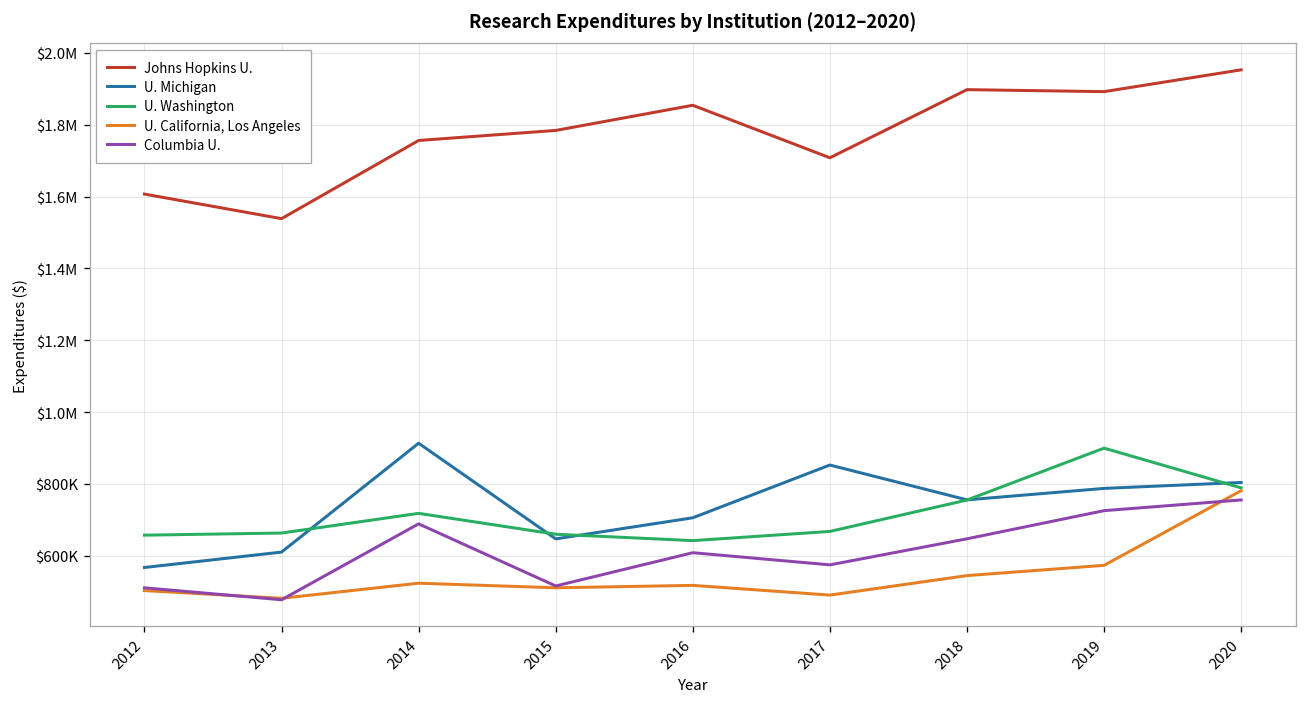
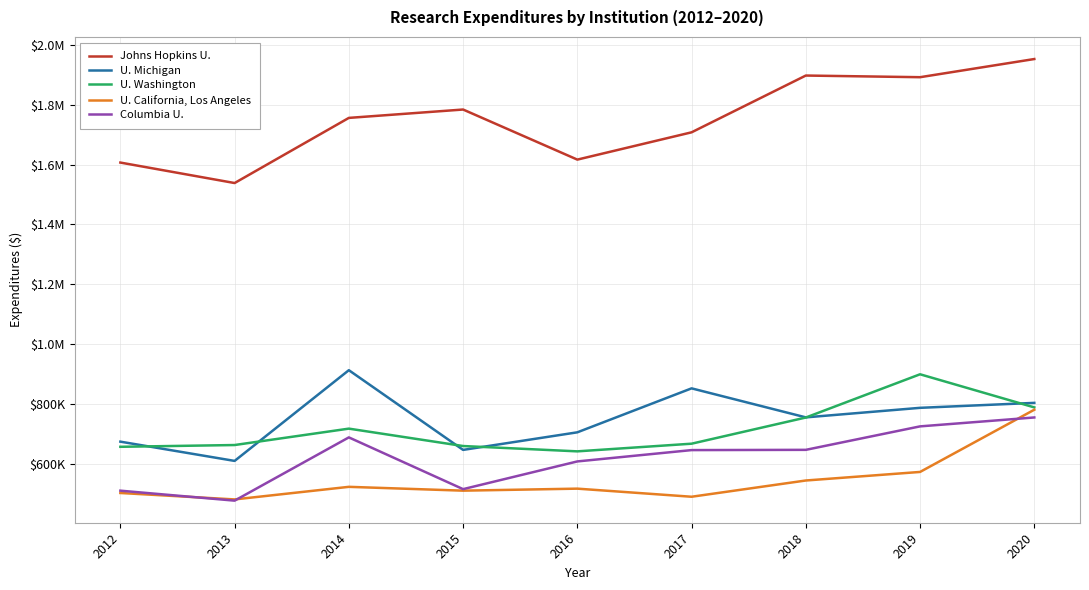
U. Michigan, 2012: $570000 -> $670000
Johns Hopkins U., 2016: $1850000 -> $1620000
Columbia U., 2017: $570000 -> $650000
